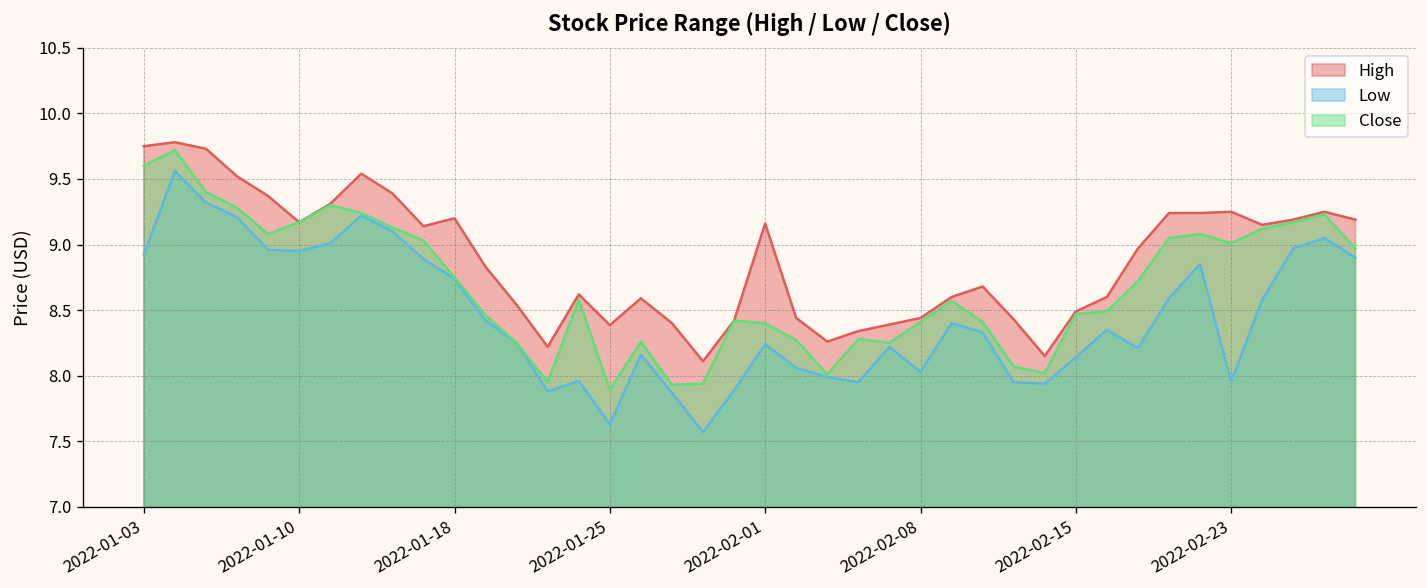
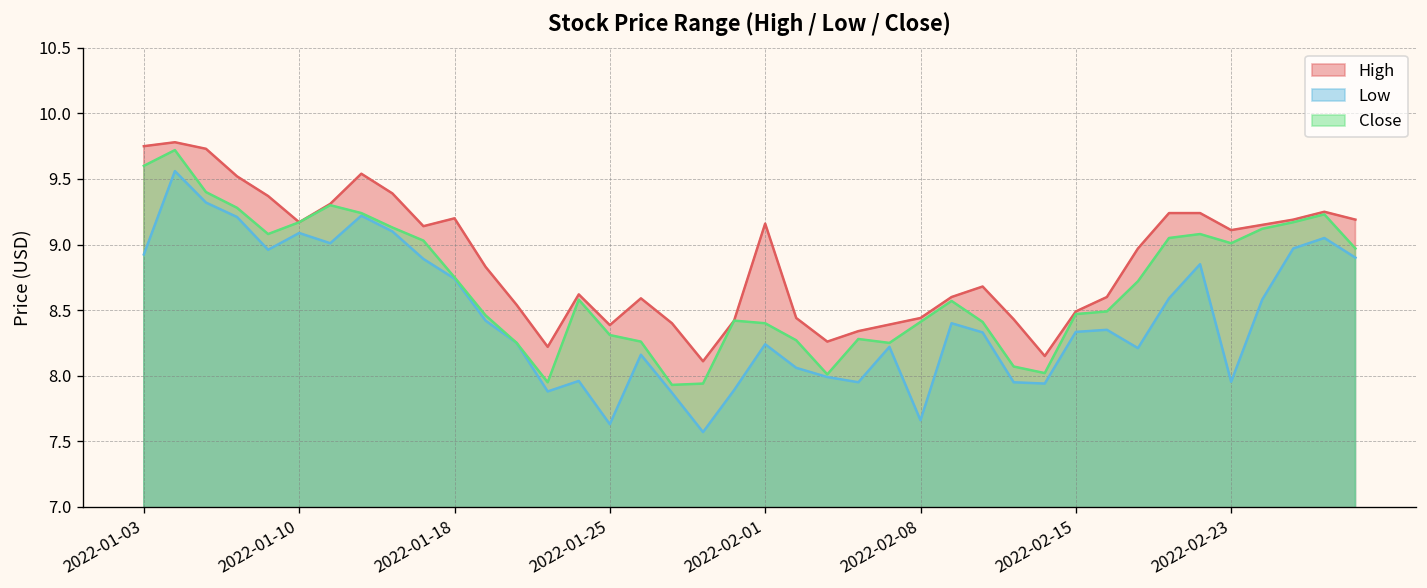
Low, 2022-01-10: 8.95 -> 9.09
Close, 2022-01-25: 7.89 -> 8.31
Low, 2022-02-08: 8.03 -> 7.66
Low, 2022-02-15: 8.14 -> 8.33
High, 2022-02-23: 9.25 -> 9.11
